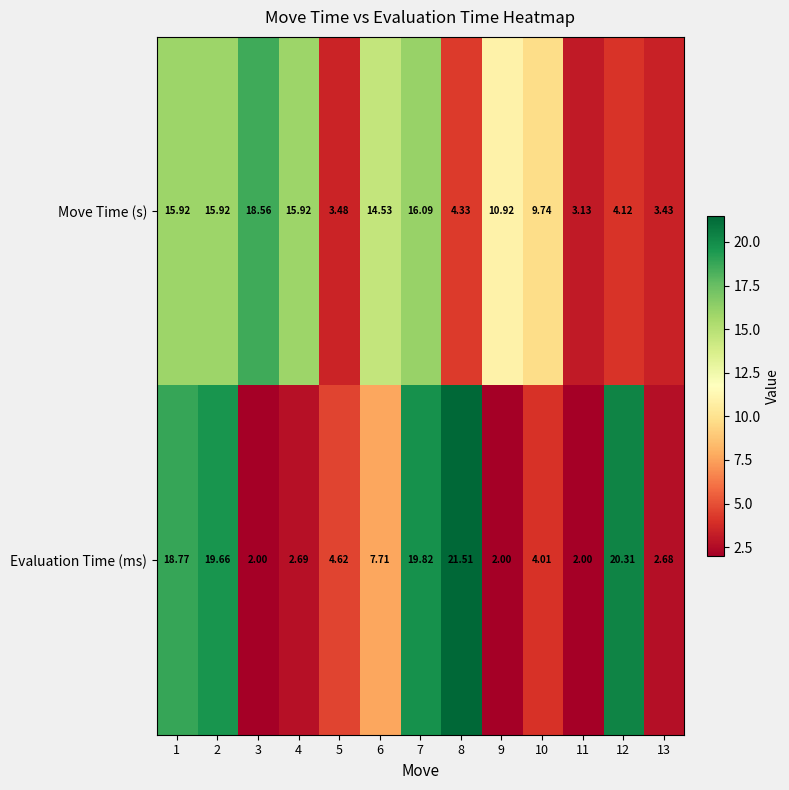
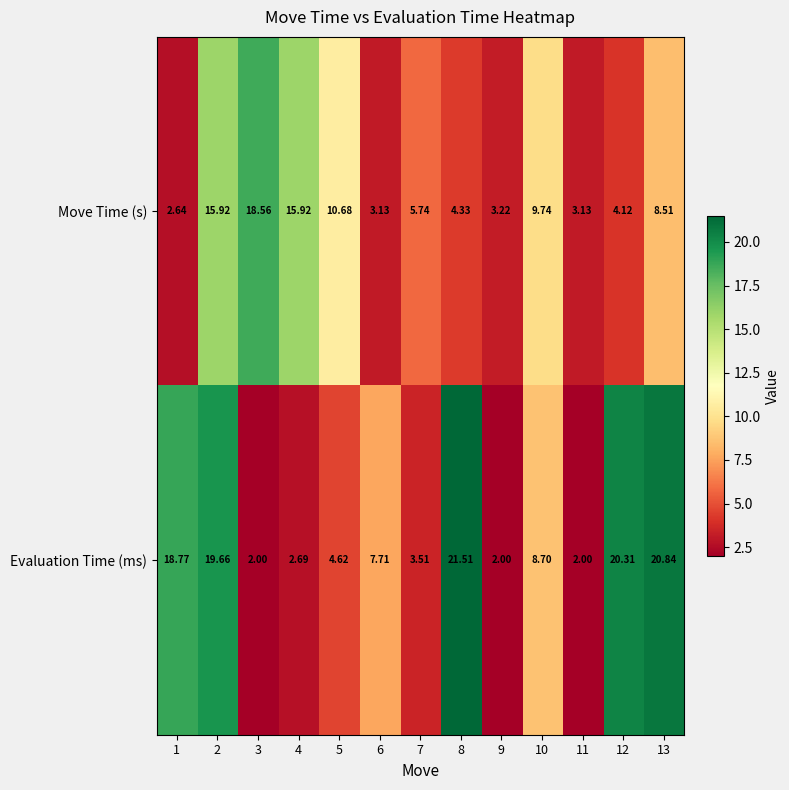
Move Time (s), 1: 15.92 -> 2.64
Move Time (s), 5: 3.48 -> 10.68
Move Time (s), 6: 14.53 -> 3.13
Move Time (s), 7: 16.09 -> 5.74
Move Time (s), 9: 10.92 -> 3.22
Move Time (s), 13: 3.43 -> 8.51
Evaluation Time (ms), 7: 19.82 -> 3.51
Evaluation Time (ms), 10: 4.01 -> 8.70
Evaluation Time (ms), 13: 2.68 -> 20.84
